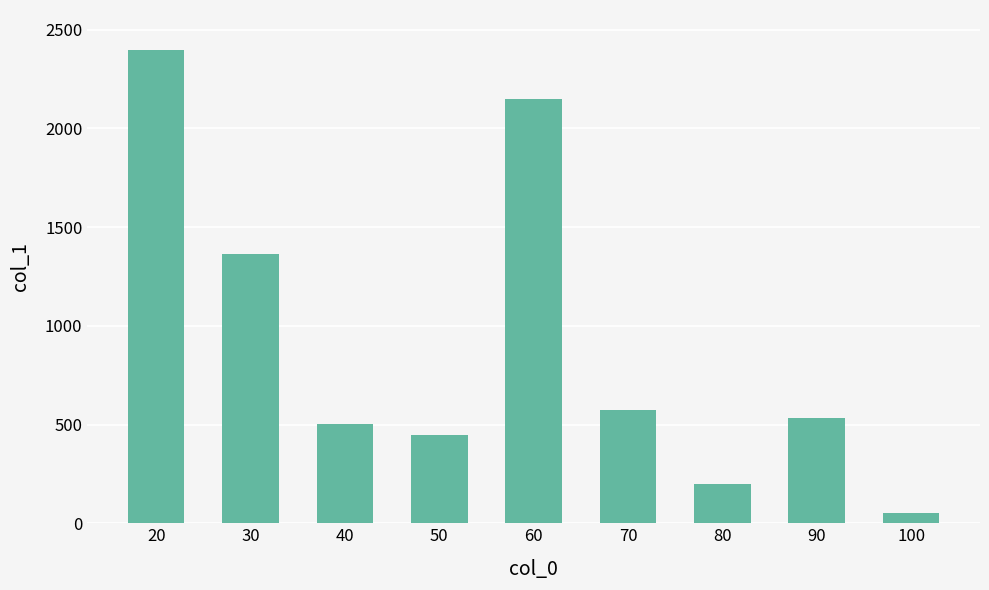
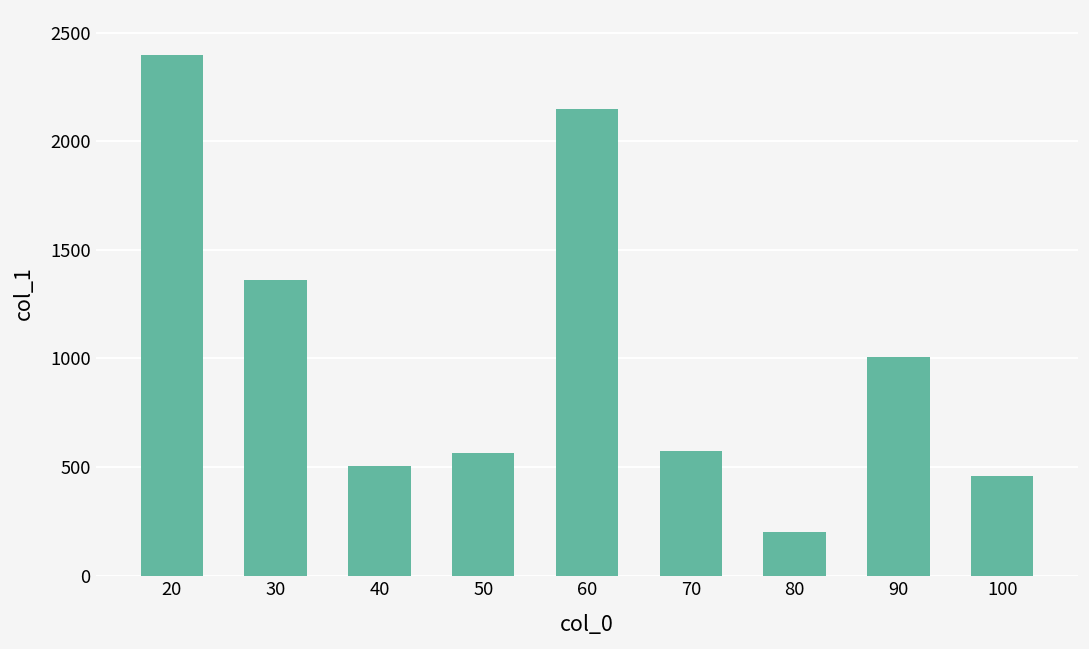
50: 450 -> 560
90: 530 -> 1010
100: 50 -> 460
